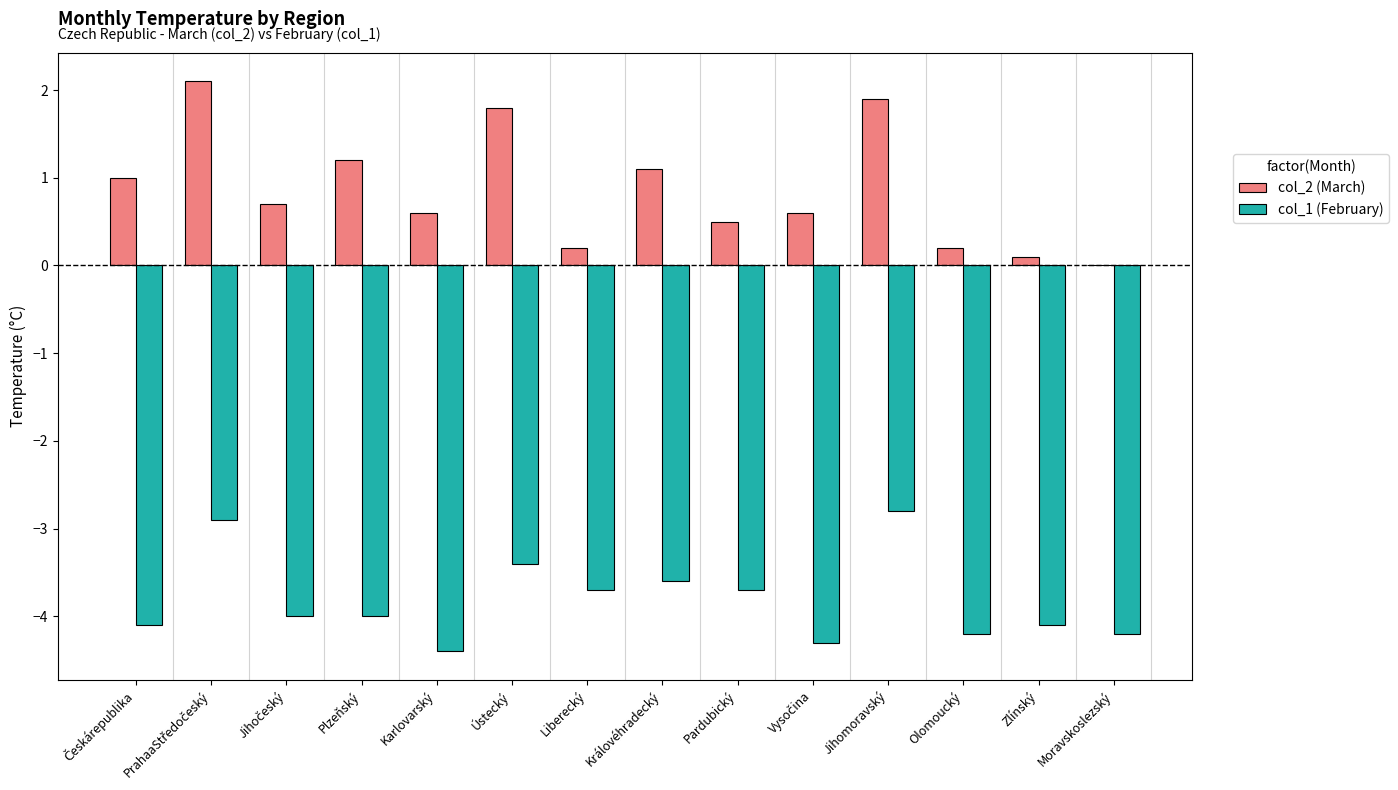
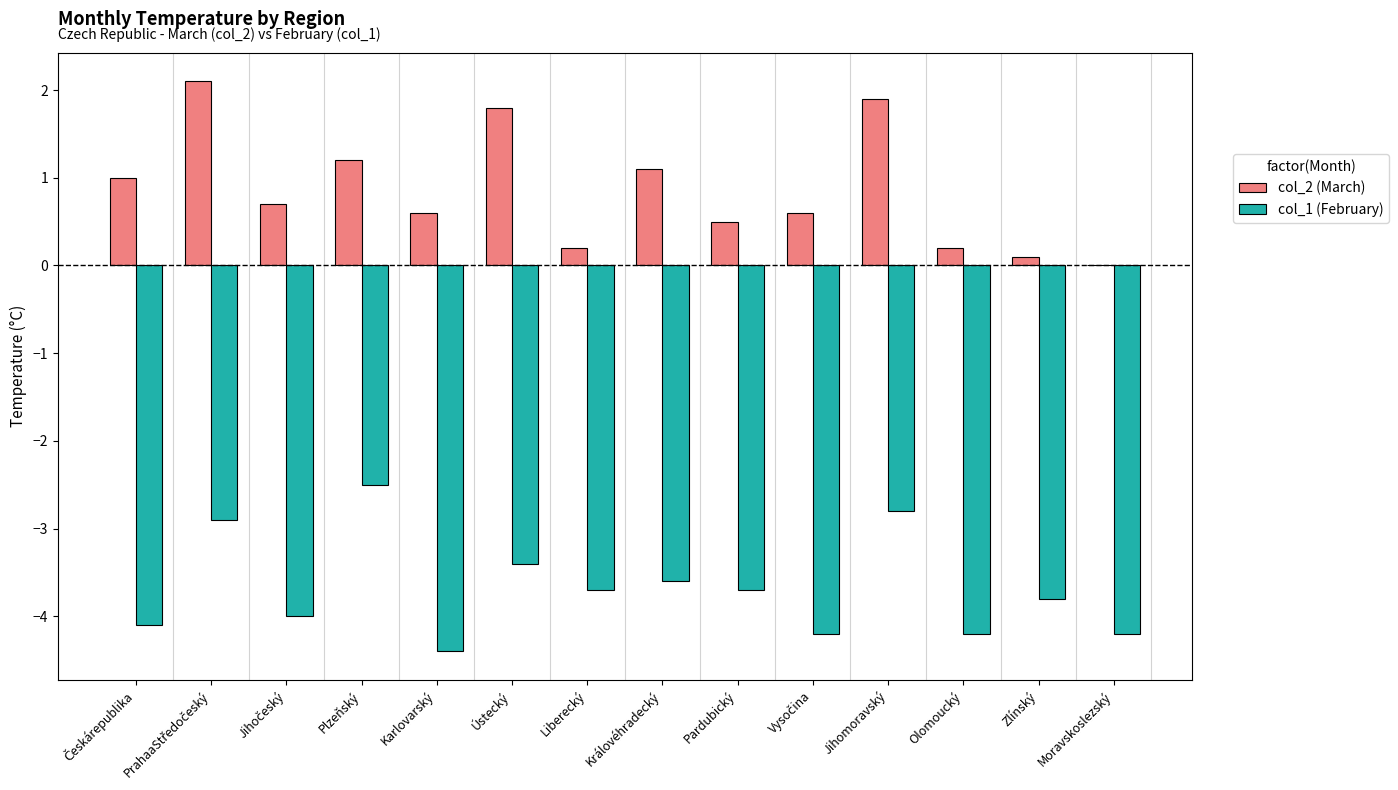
col_1 (February), Plzeňský: -4.0 -> -2.5
col_1 (February), Vysočina: -4.3 -> -4.2
col_1 (February), Zlínský: -4.1 -> -3.8
